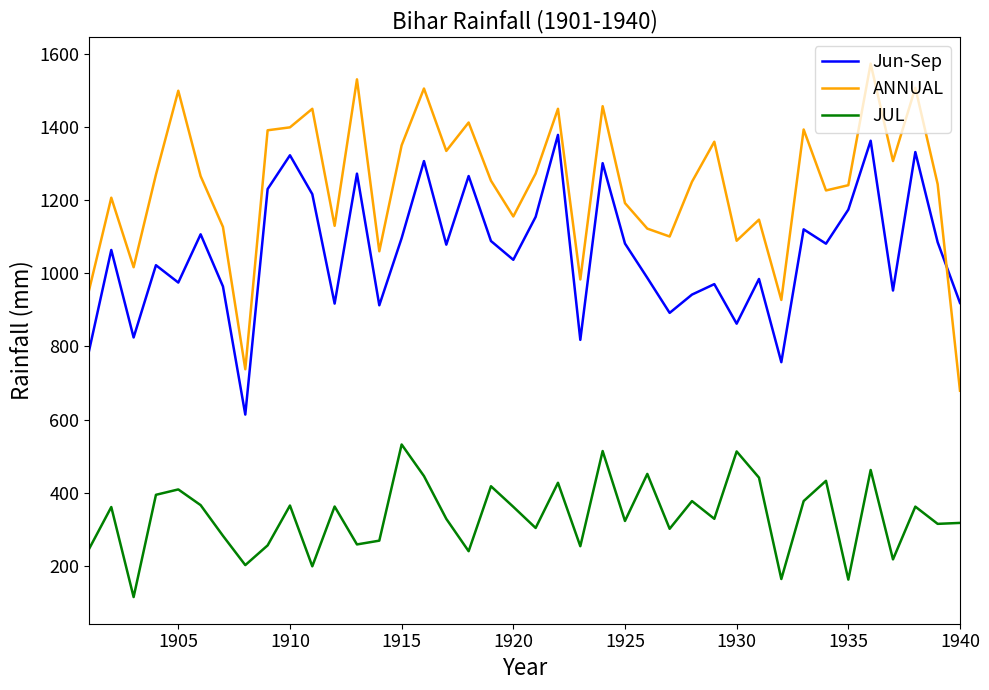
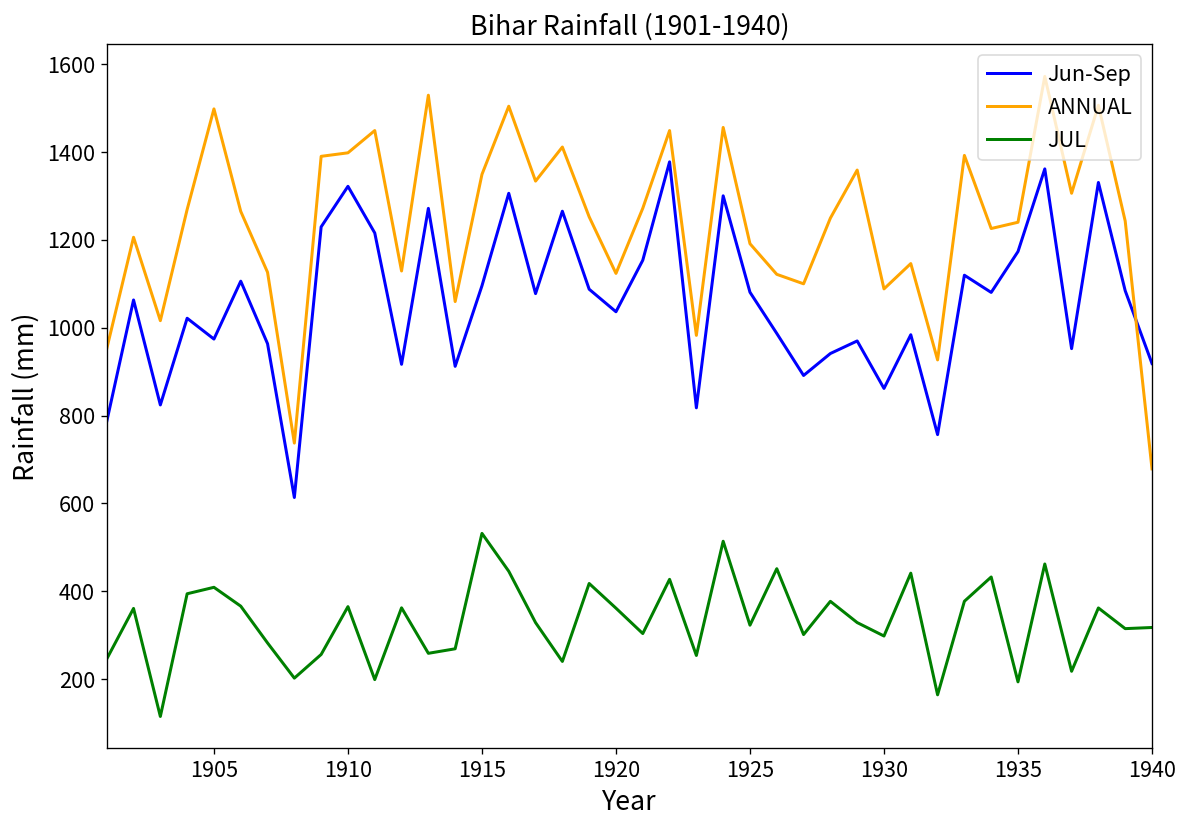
ANNUAL, 1920: 1160 -> 1120
JUL, 1930: 510 -> 300
JUL, 1935: 160 -> 190
